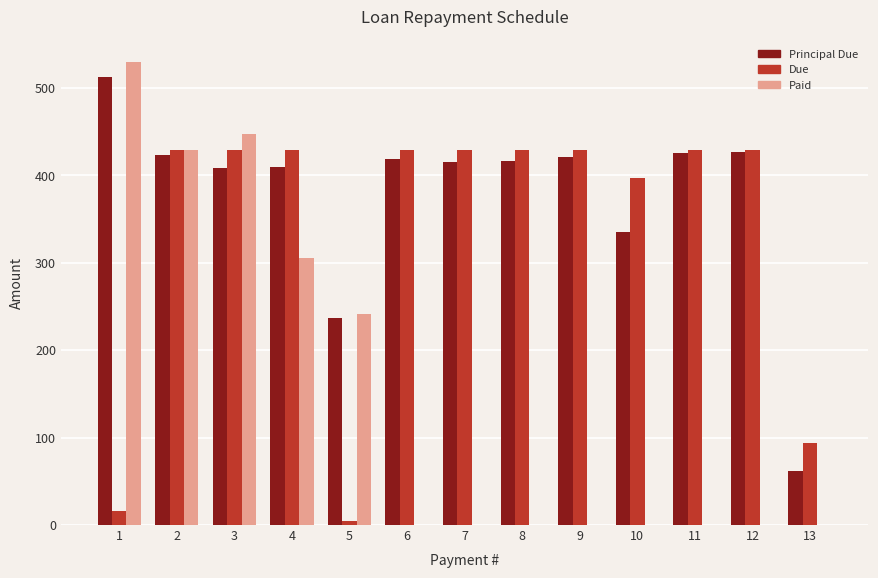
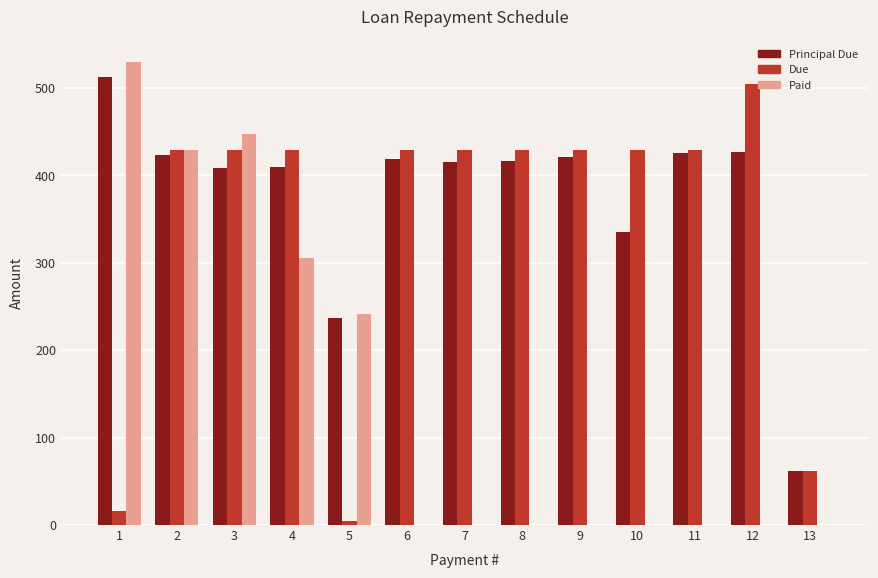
Due, 10: 400 -> 430
Due, 12: 430 -> 500
Due, 13: 90 -> 60
